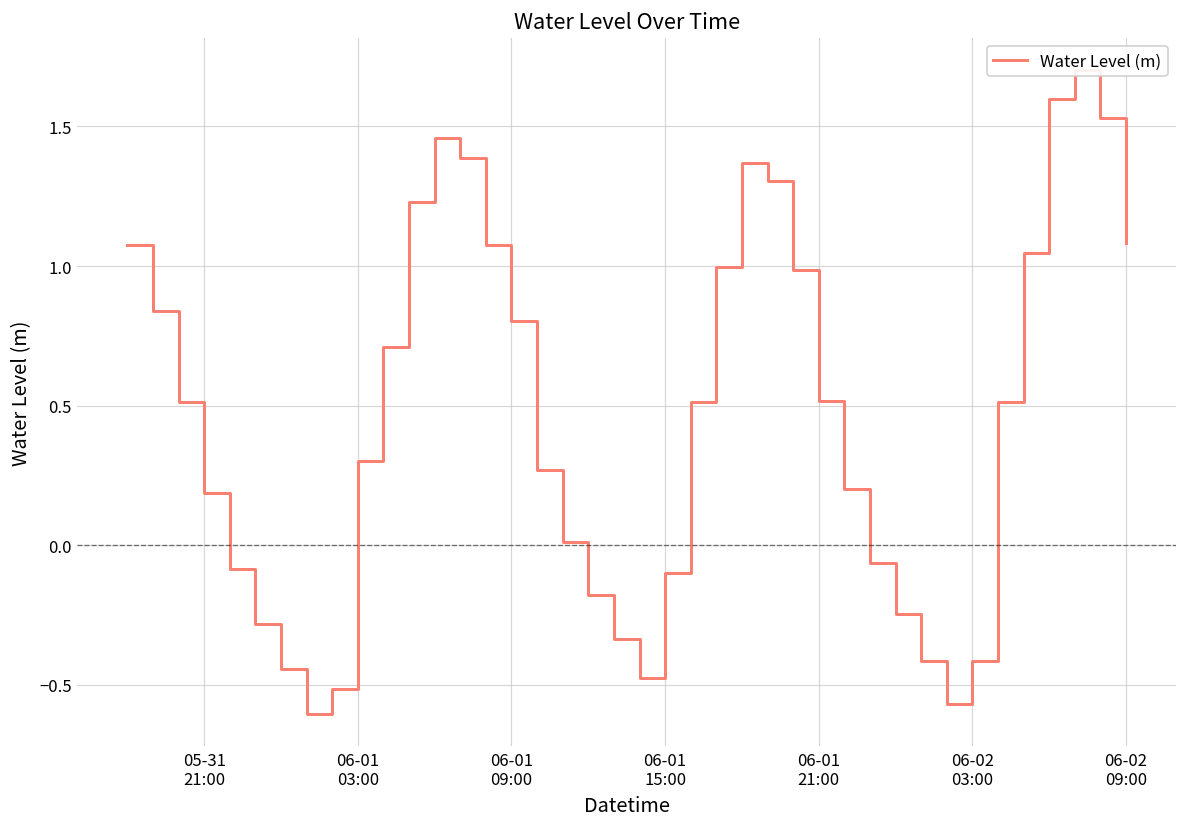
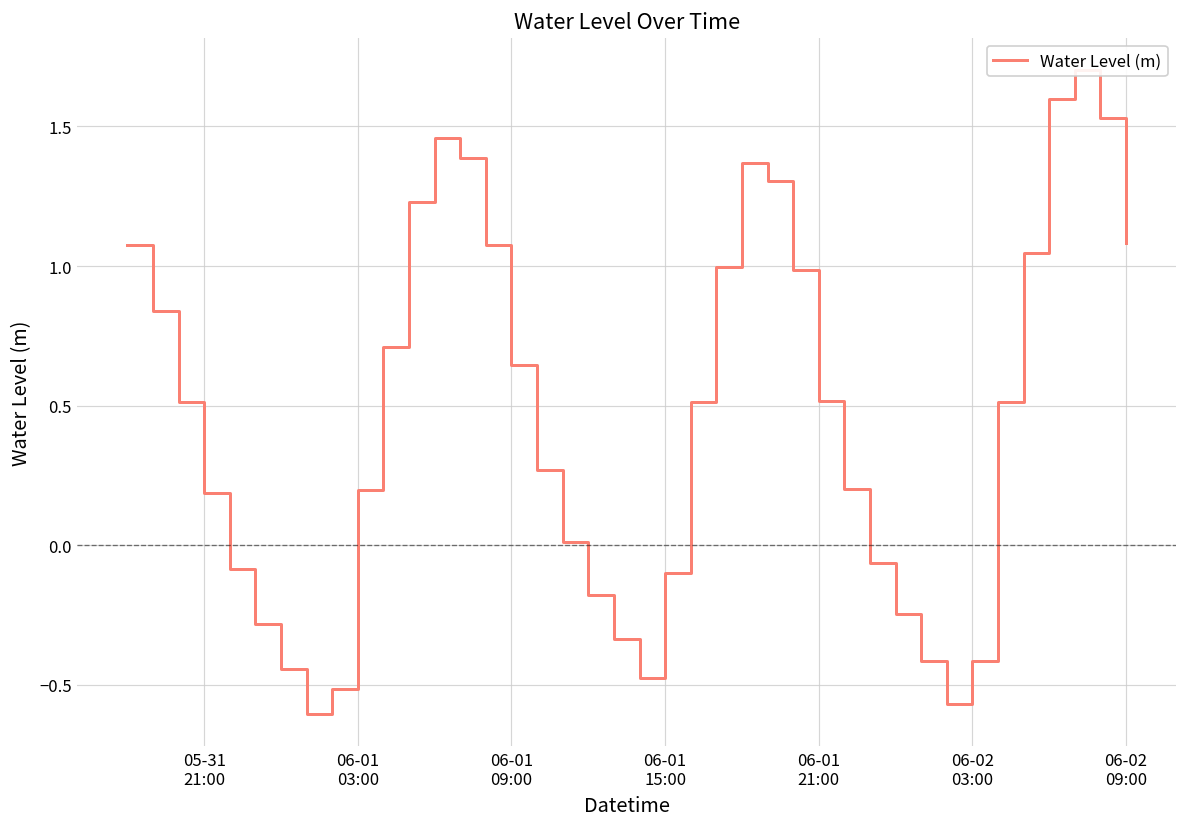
06-01 03:00: 0.30 -> 0.20
06-01 09:00: 0.80 -> 0.65
